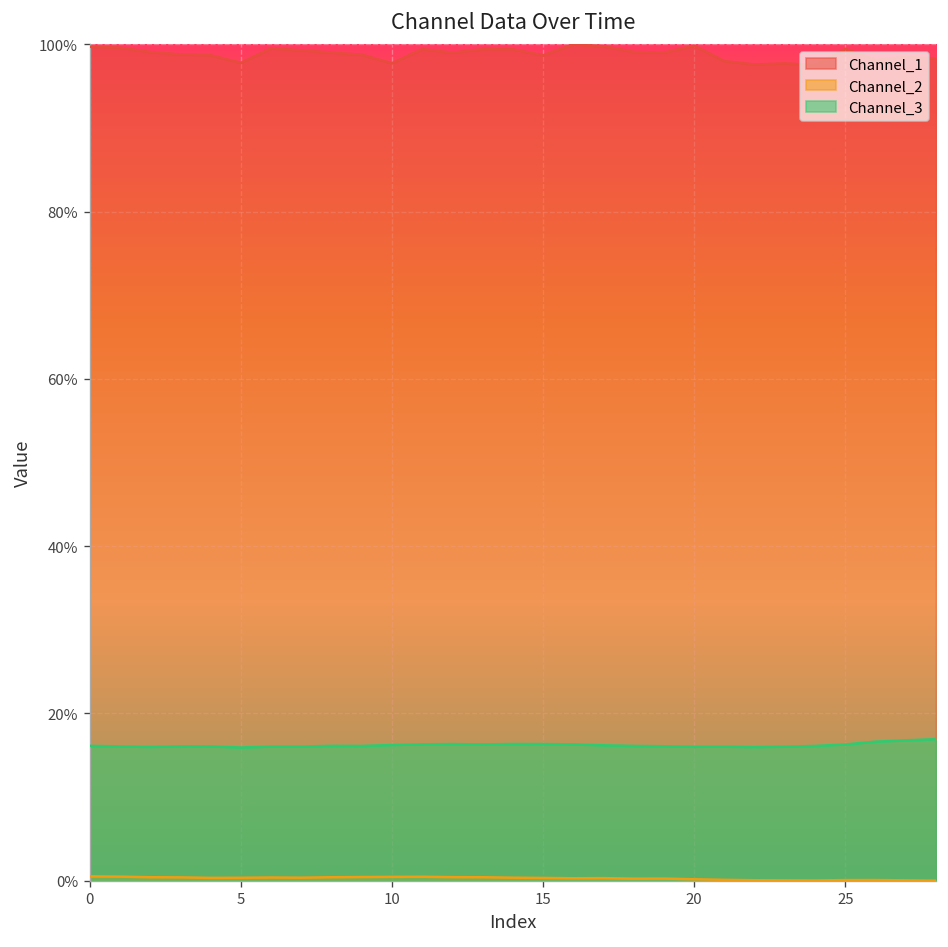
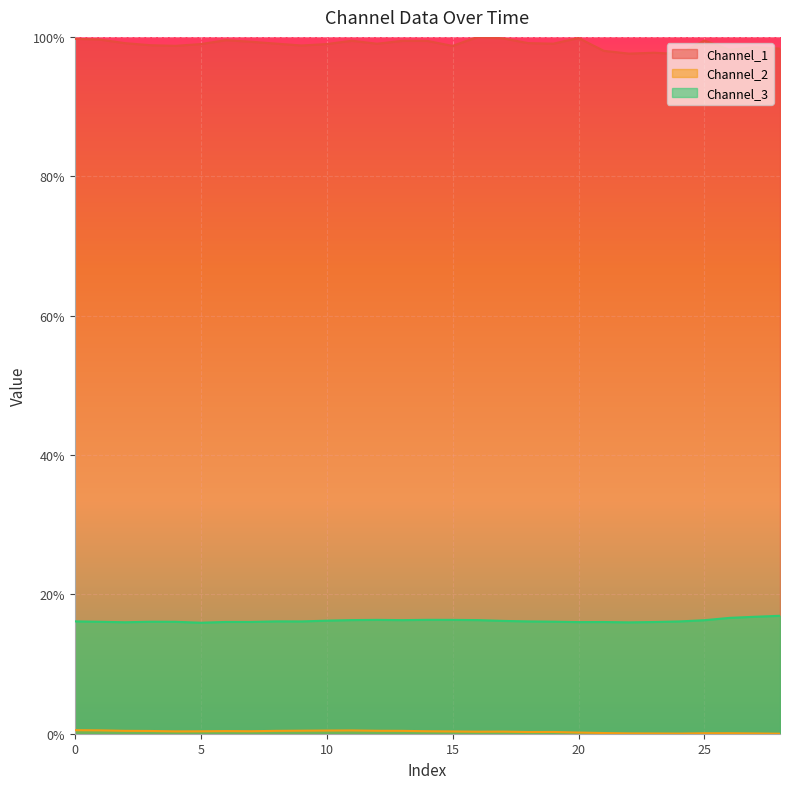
Channel_1, 5: 98% -> 99%
Channel_1, 10: 98% -> 99%
